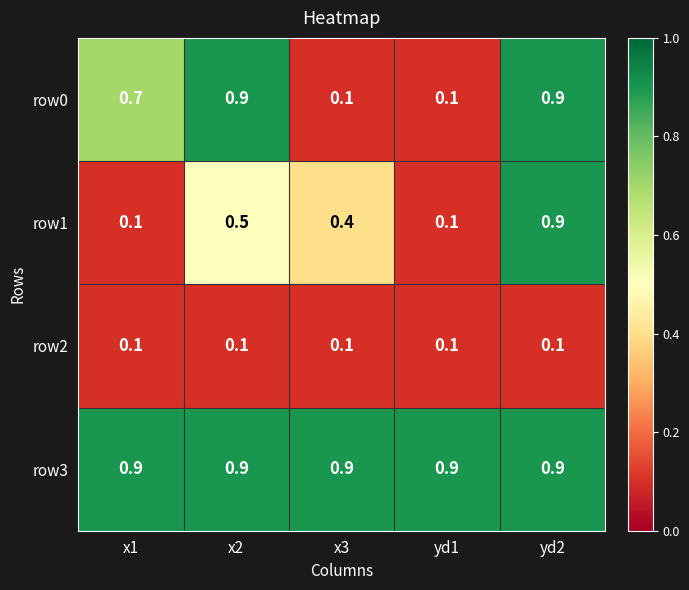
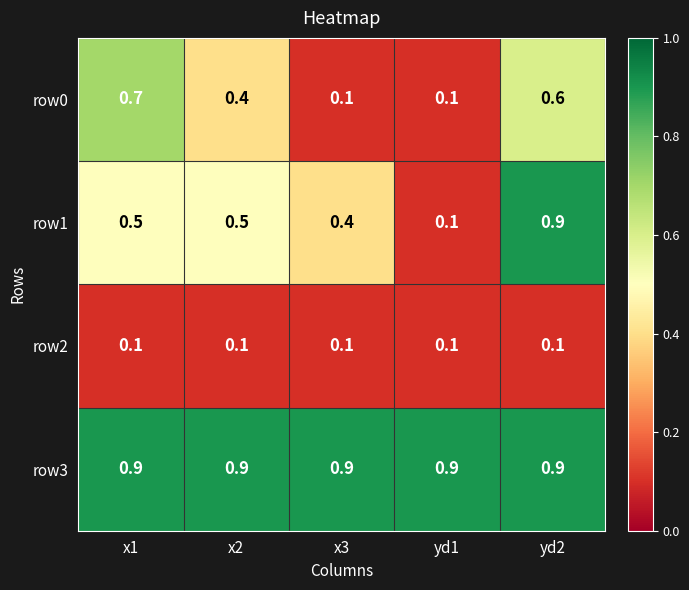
row0, x2: 0.9 -> 0.4
row0, yd2: 0.9 -> 0.6
row1, x1: 0.1 -> 0.5
